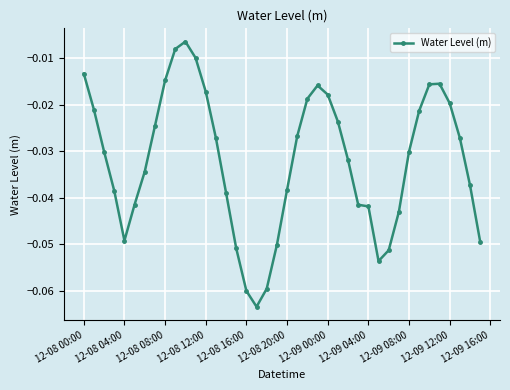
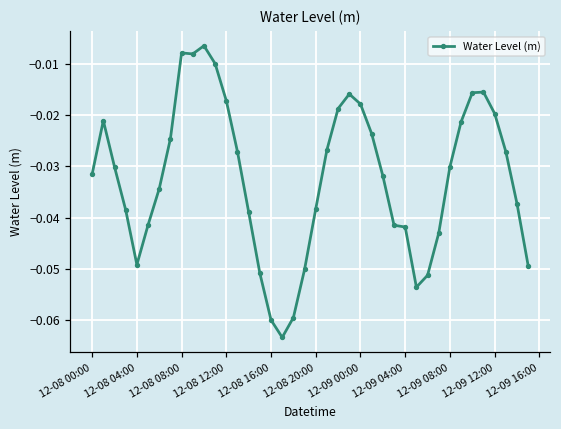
12-08 00:00: -0.013 -> -0.031
12-08 08:00: -0.015 -> -0.008
